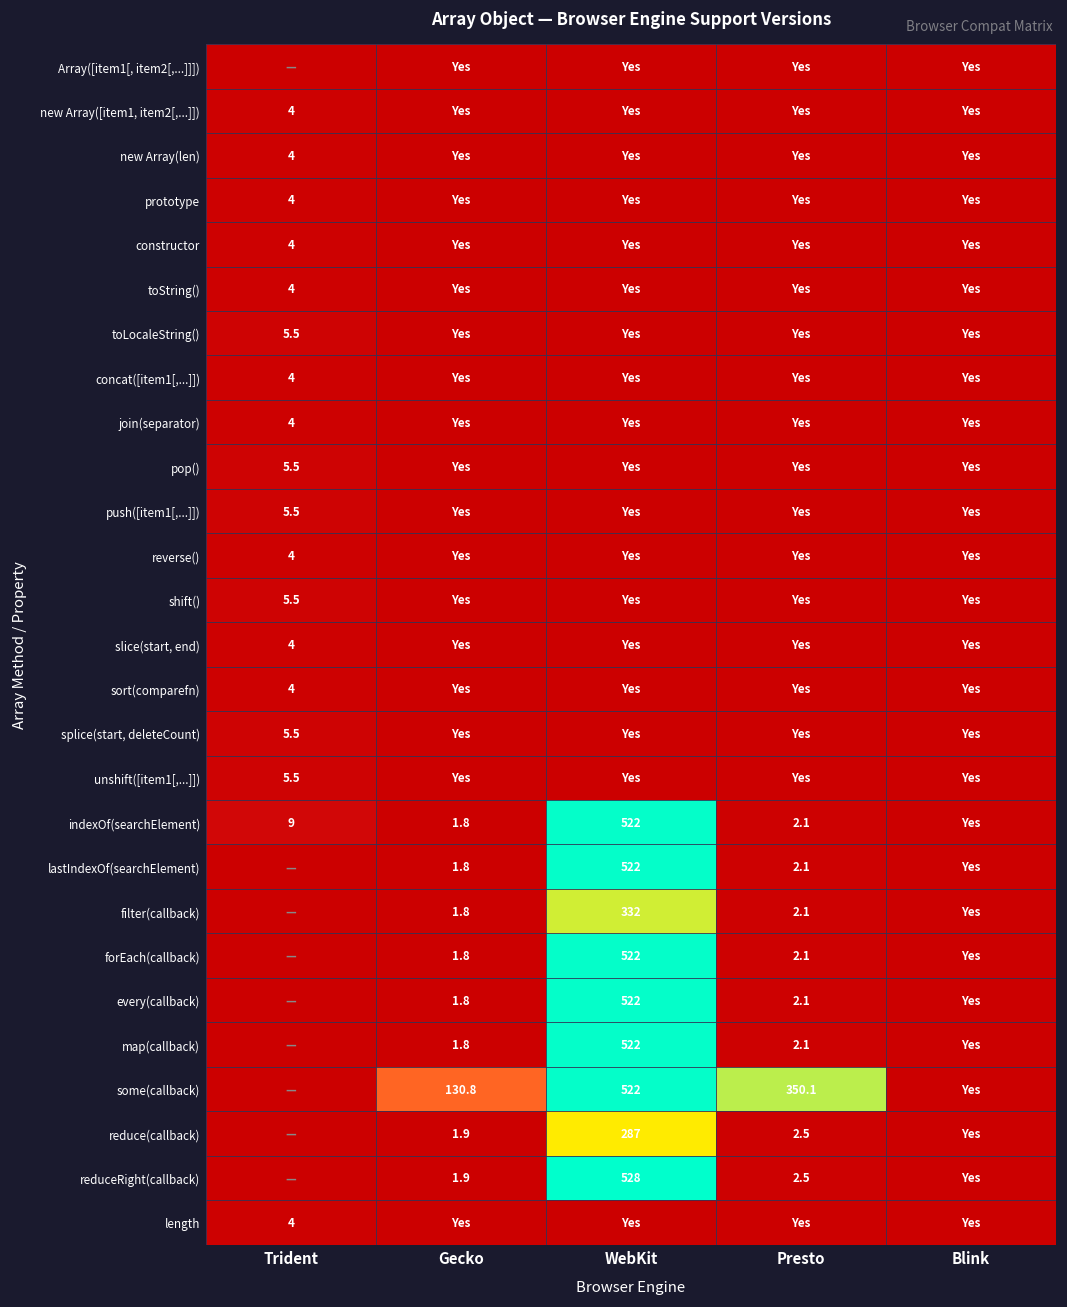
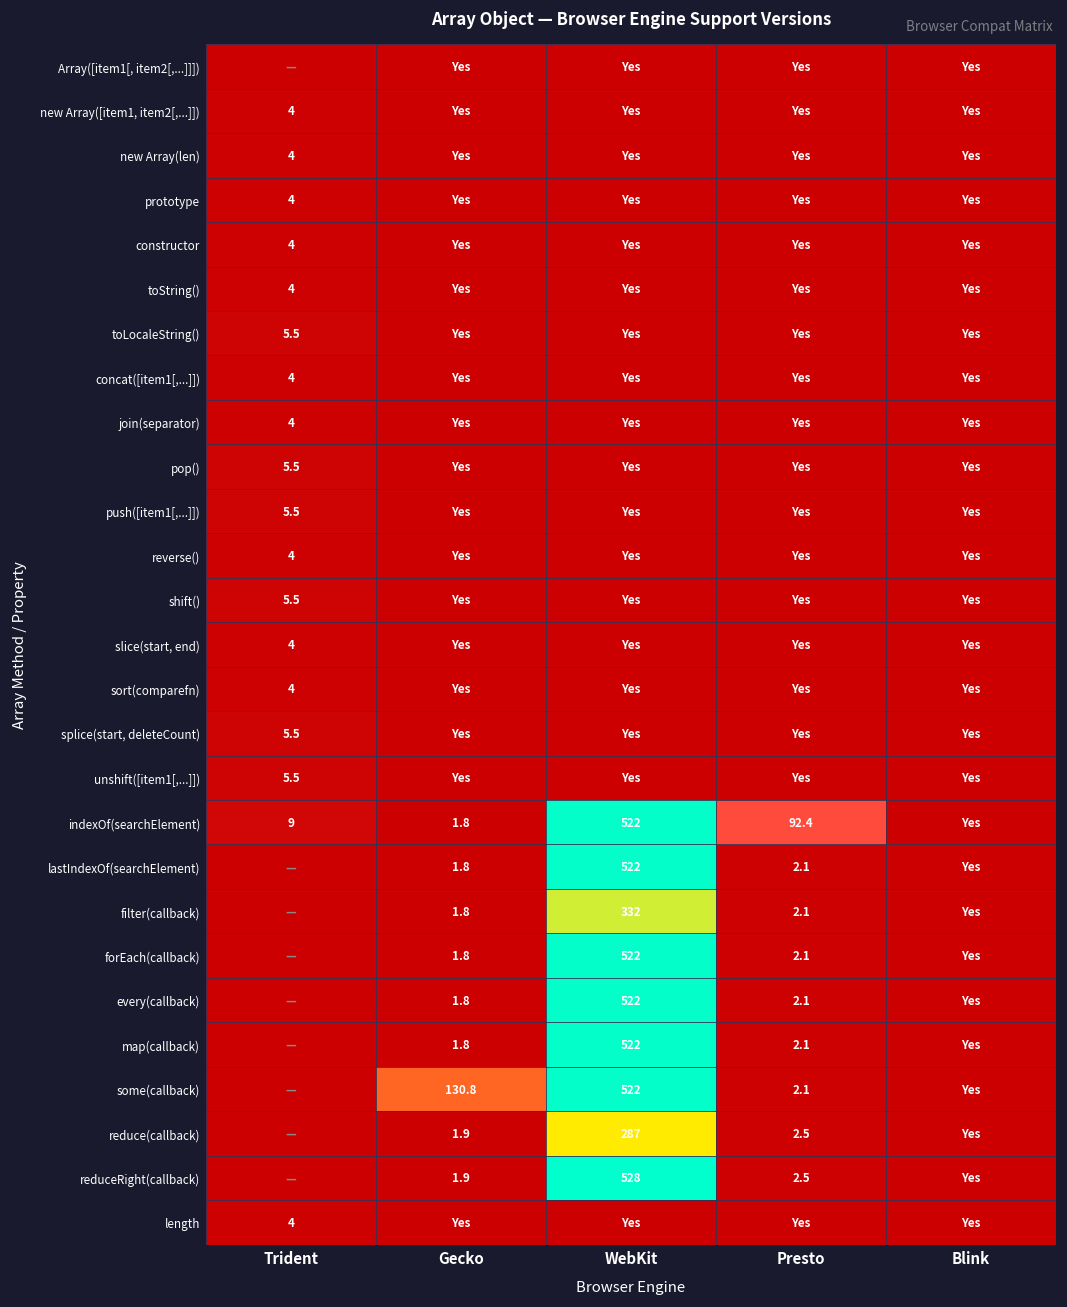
indexOf(searchElement), Presto: 2.1 -> 92.4
some(callback), Presto: 350.1 -> 2.1
